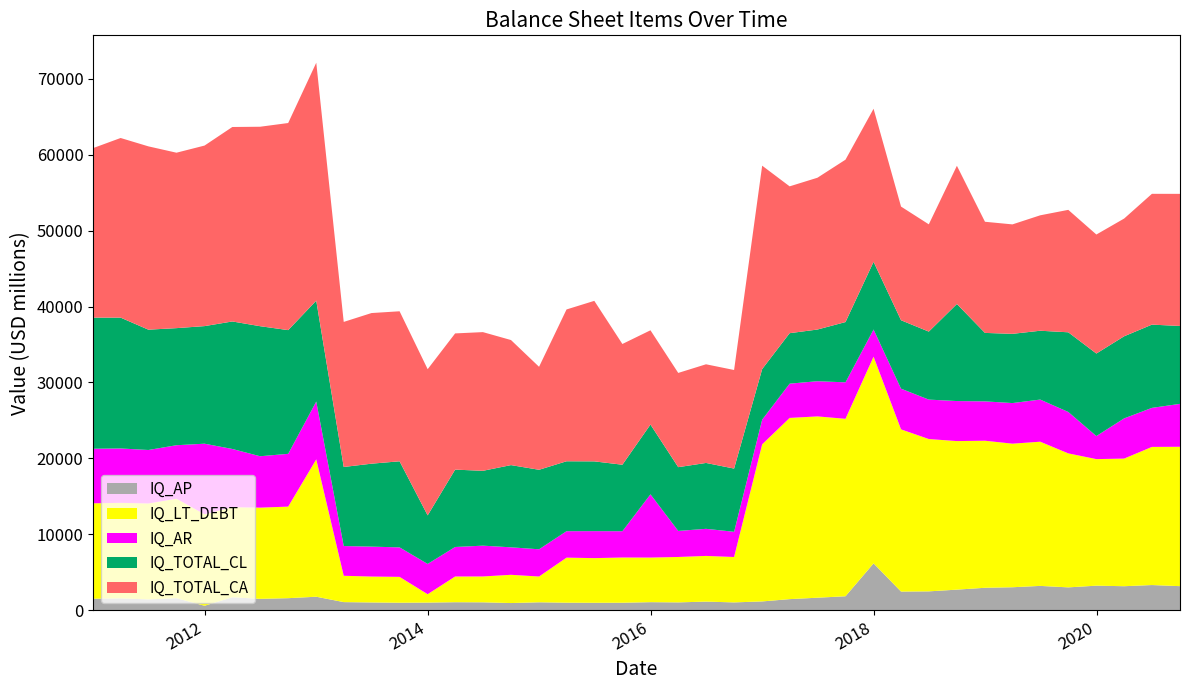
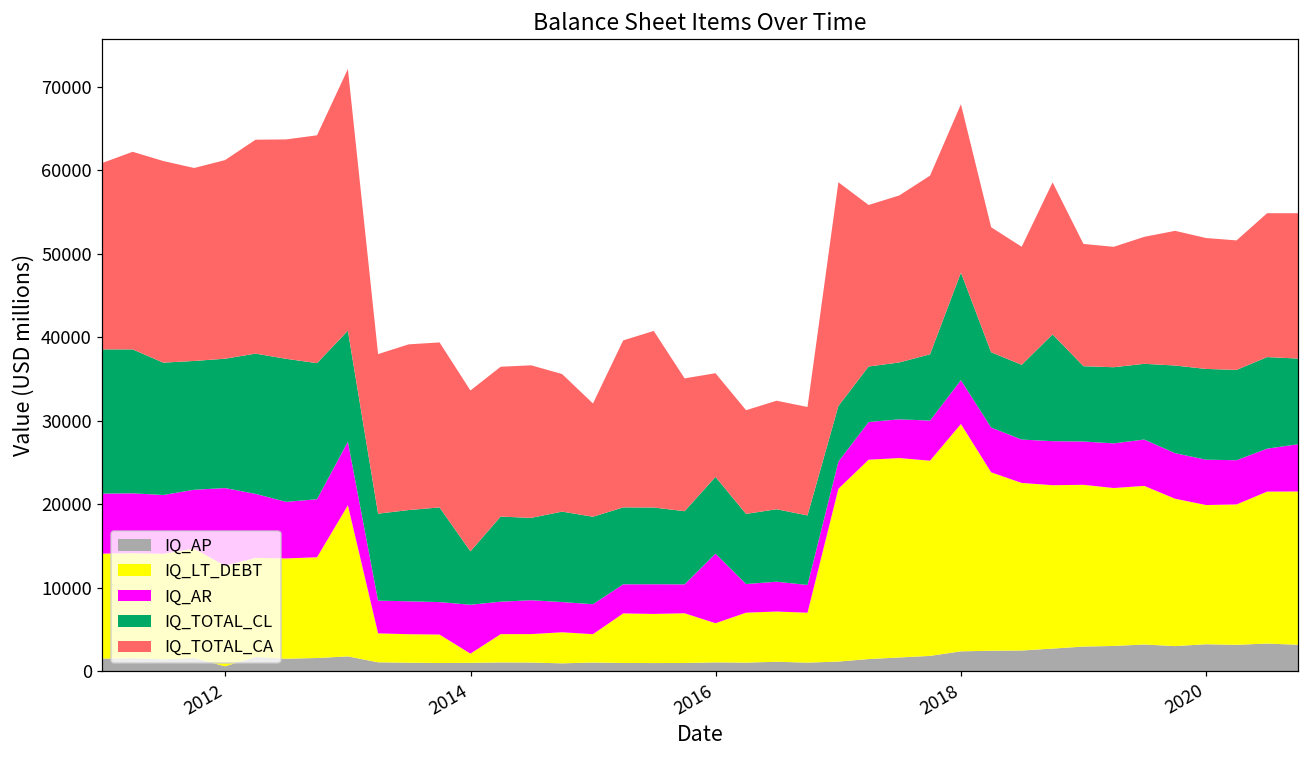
IQ_AR, 2014: 4000 -> 6000
IQ_LT_DEBT, 2016: 6000 -> 5000
IQ_AP, 2018: 6000 -> 2000
IQ_AR, 2018: 4000 -> 5000
IQ_TOTAL_CL, 2018: 9000 -> 13000
IQ_AR, 2020: 3000 -> 5000
